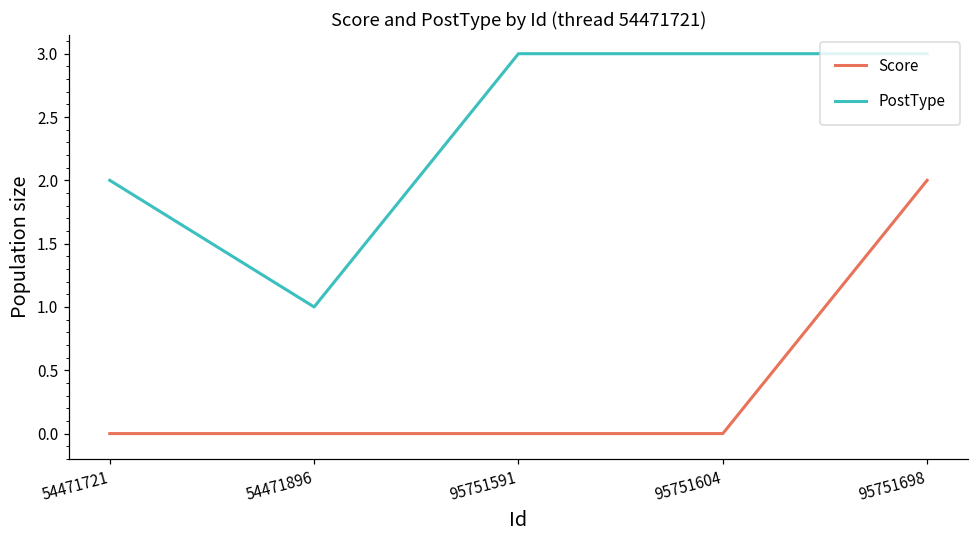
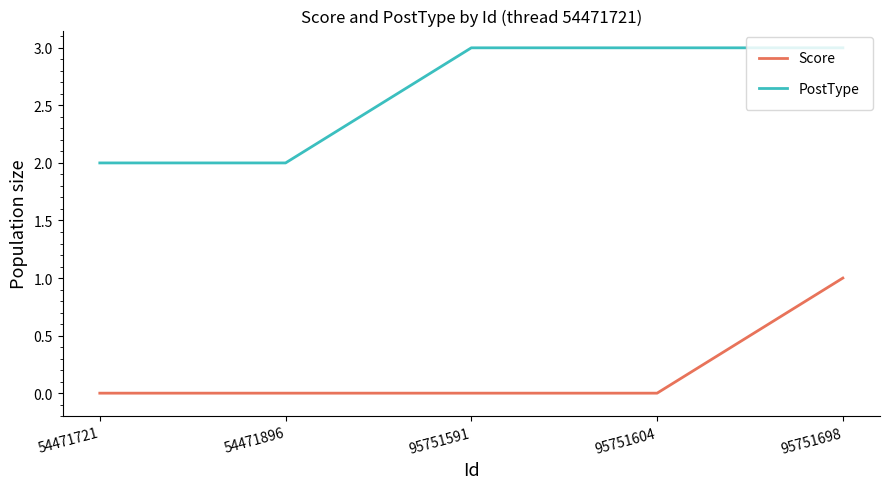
PostType, 54471896: 1 -> 2
Score, 95751698: 2 -> 1
